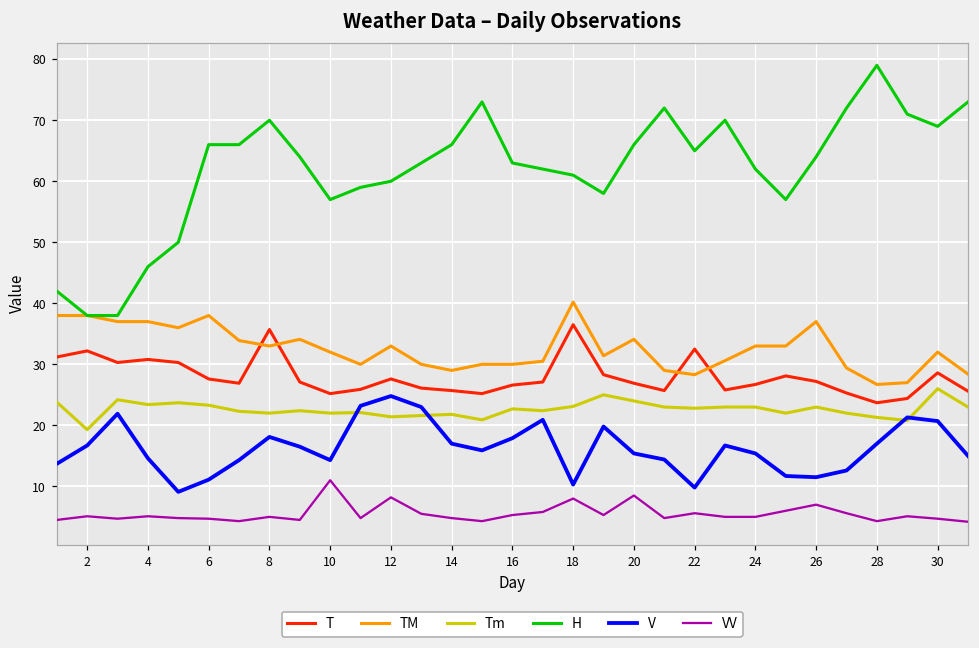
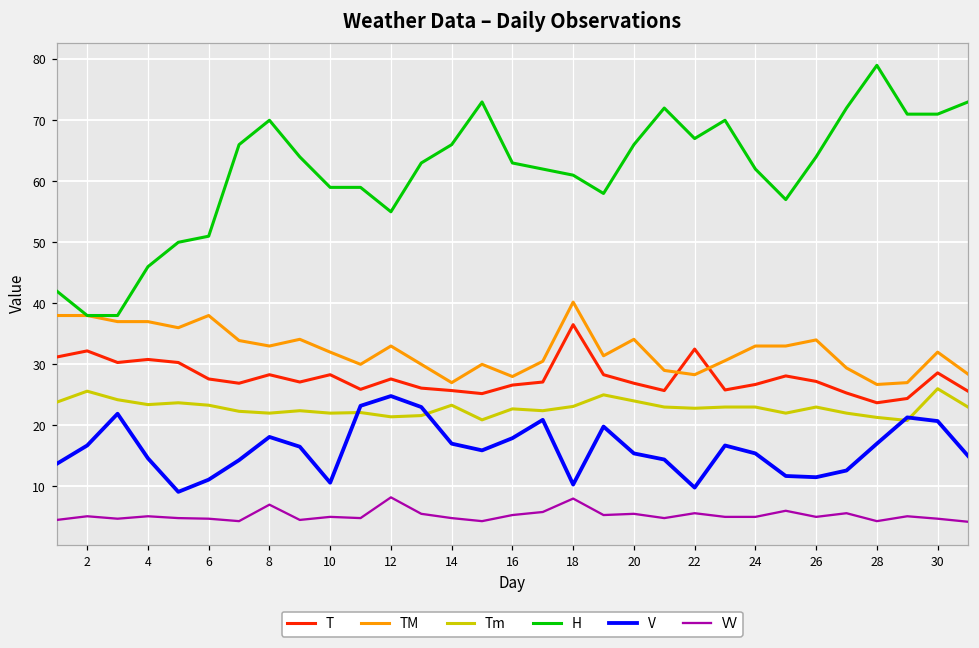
Tm, 2: 19 -> 26
H, 6: 66 -> 51
T, 8: 36 -> 28
VV, 8: 5 -> 7
T, 10: 25 -> 28
H, 10: 57 -> 59
V, 10: 14 -> 11
VV, 10: 11 -> 5
H, 12: 60 -> 55
TM, 14: 29 -> 27
Tm, 14: 22 -> 23
TM, 16: 30 -> 28
VV, 20: 9 -> 6
H, 22: 65 -> 67
TM, 26: 37 -> 34
VV, 26: 7 -> 5
H, 30: 69 -> 71
